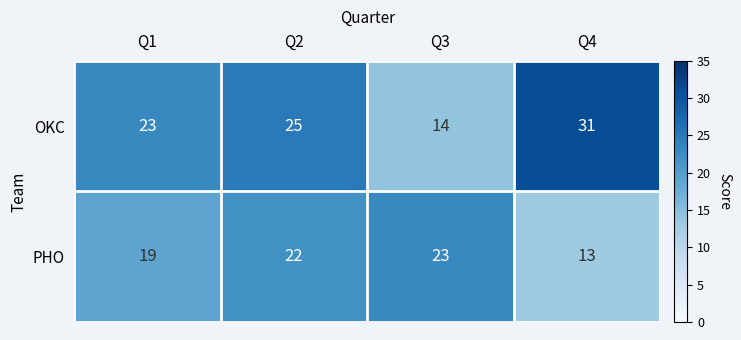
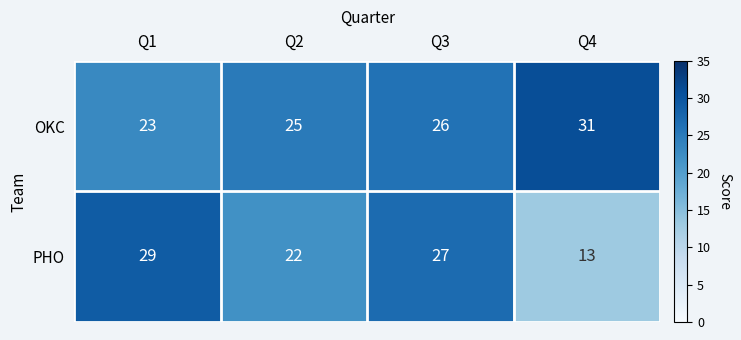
OKC, Q3: 14 -> 26
PHO, Q1: 19 -> 29
PHO, Q3: 23 -> 27
